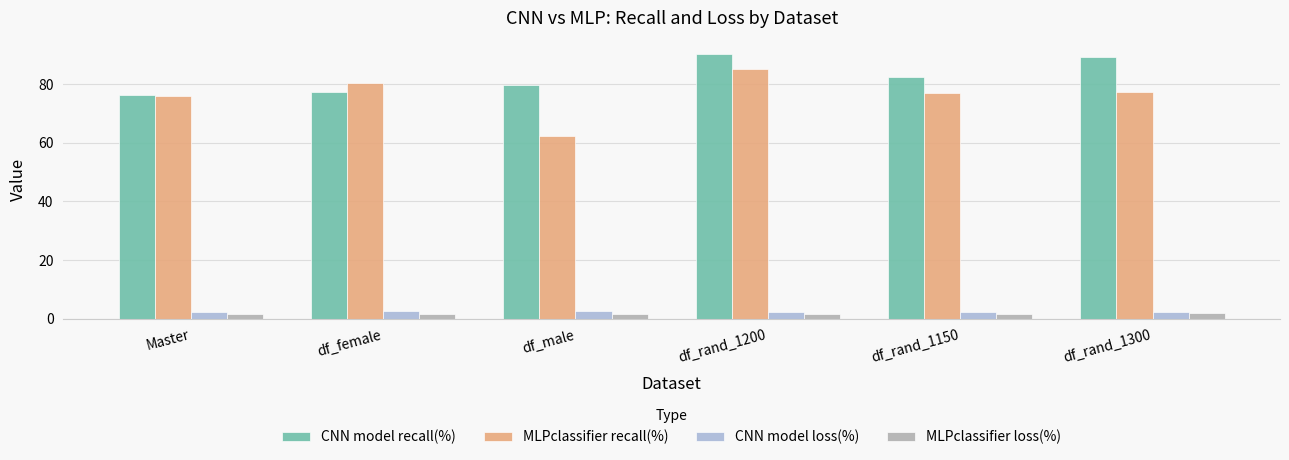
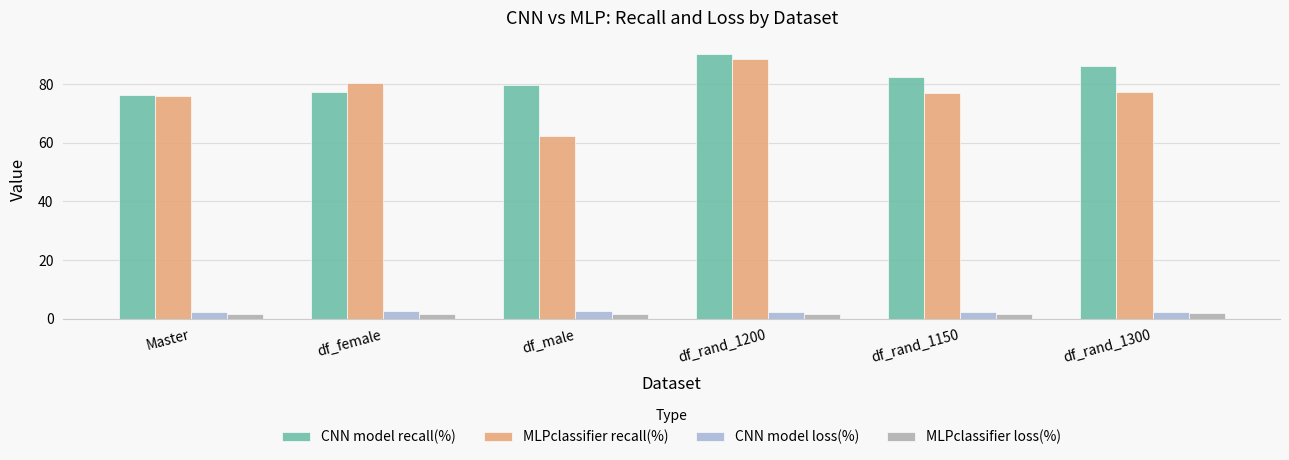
MLPclassifier recall(%), df_rand_1200: 85 -> 89
CNN model recall(%), df_rand_1300: 89 -> 86
